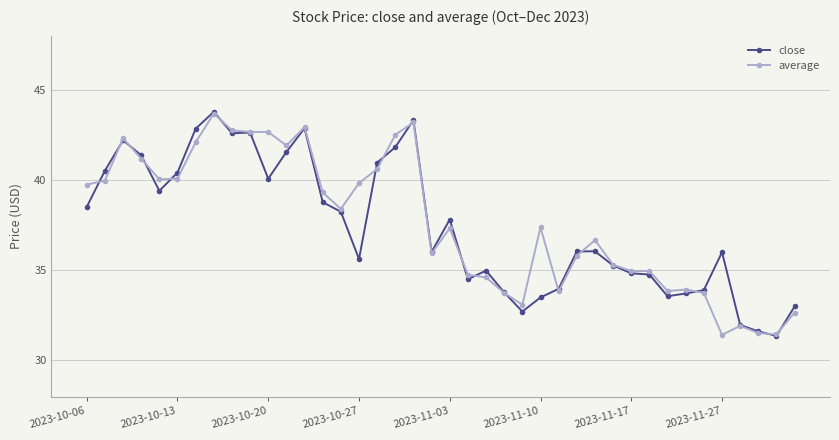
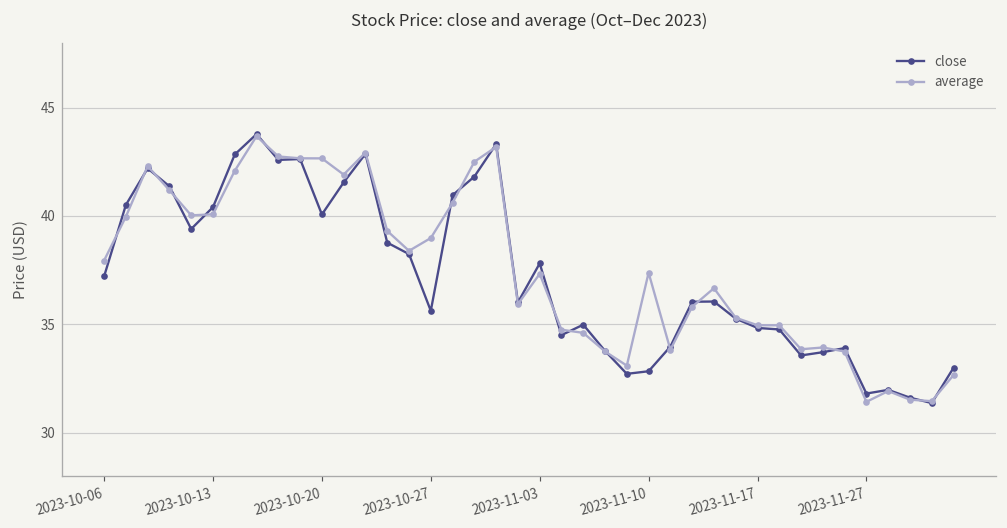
close, 2023-10-06: 38.5 -> 37.2
average, 2023-10-06: 39.7 -> 37.9
average, 2023-10-27: 39.8 -> 39.0
close, 2023-11-10: 33.5 -> 32.8
close, 2023-11-27: 36.0 -> 31.8
